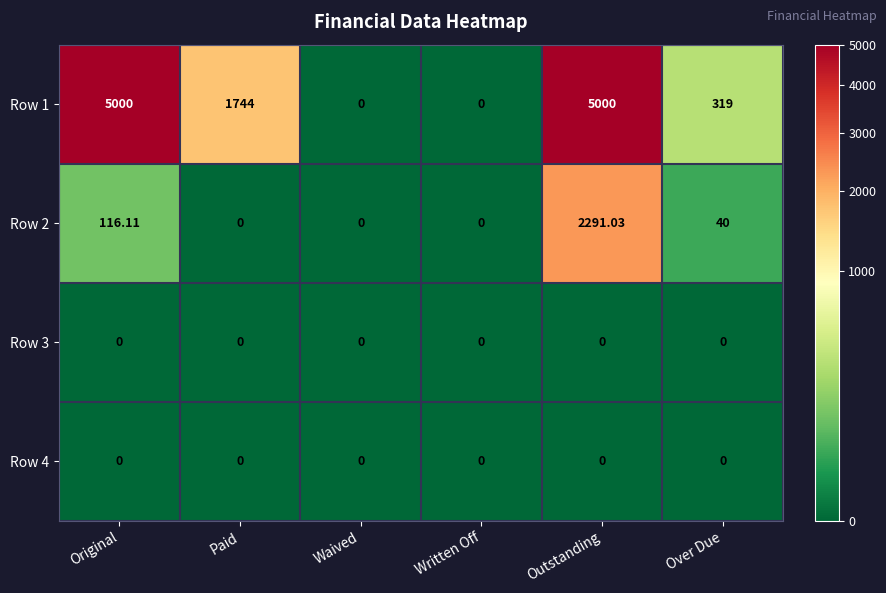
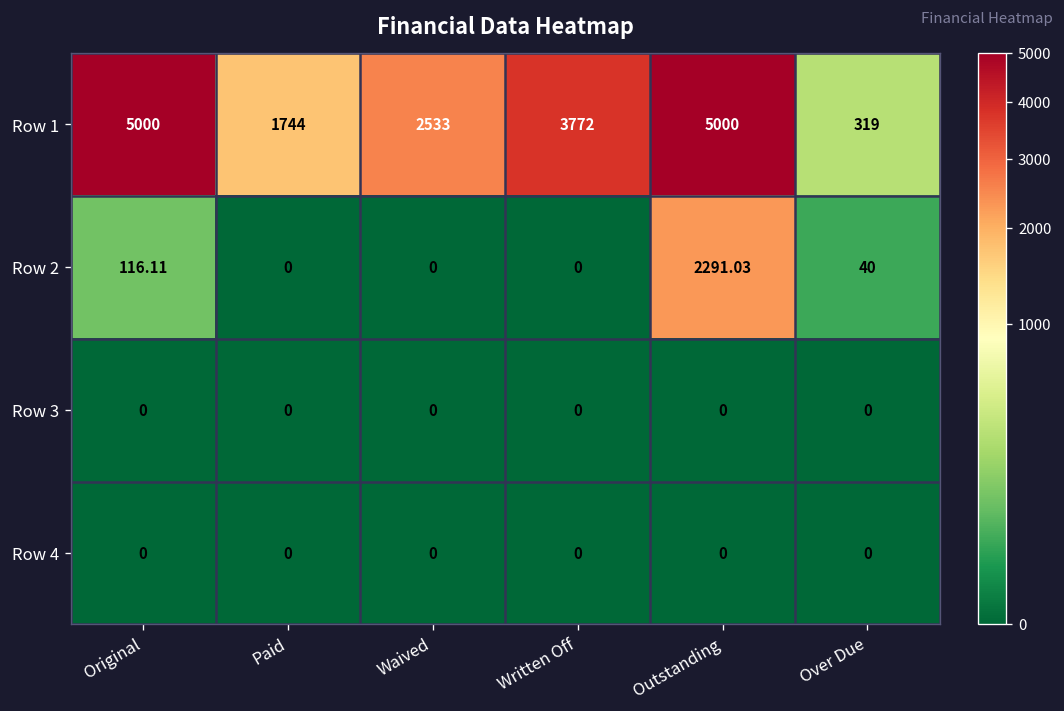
Row 1, Waived: 0 -> 2533
Row 1, Written Off: 0 -> 3772
